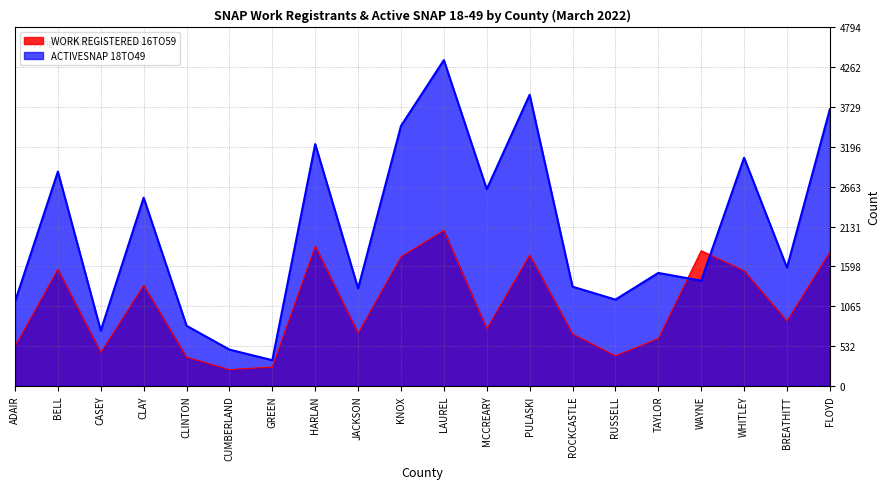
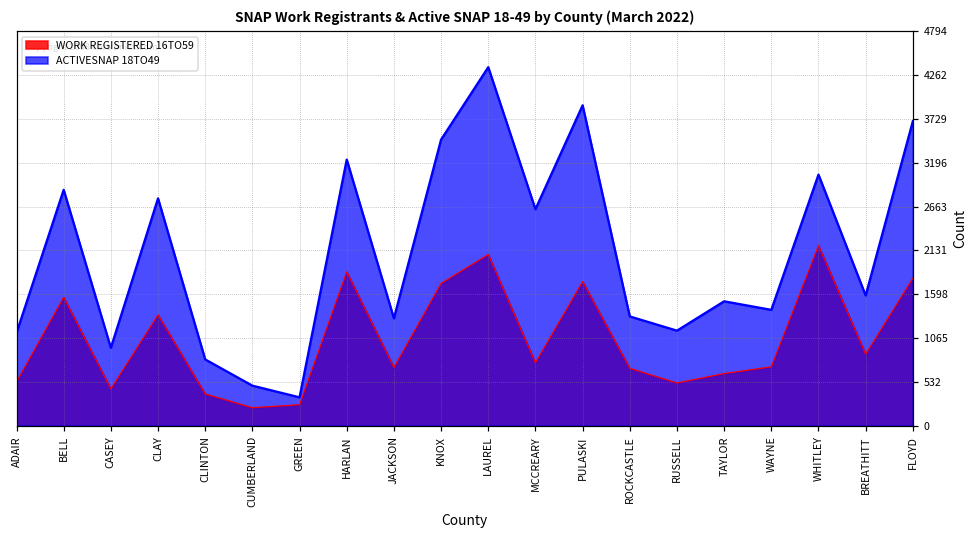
ACTIVESNAP 18TO49, CASEY: 700 -> 900
ACTIVESNAP 18TO49, CLAY: 2500 -> 2800
WORK REGISTERED 16TO59, RUSSELL: 400 -> 500
WORK REGISTERED 16TO59, WAYNE: 1800 -> 700
WORK REGISTERED 16TO59, WHITLEY: 1500 -> 2200
